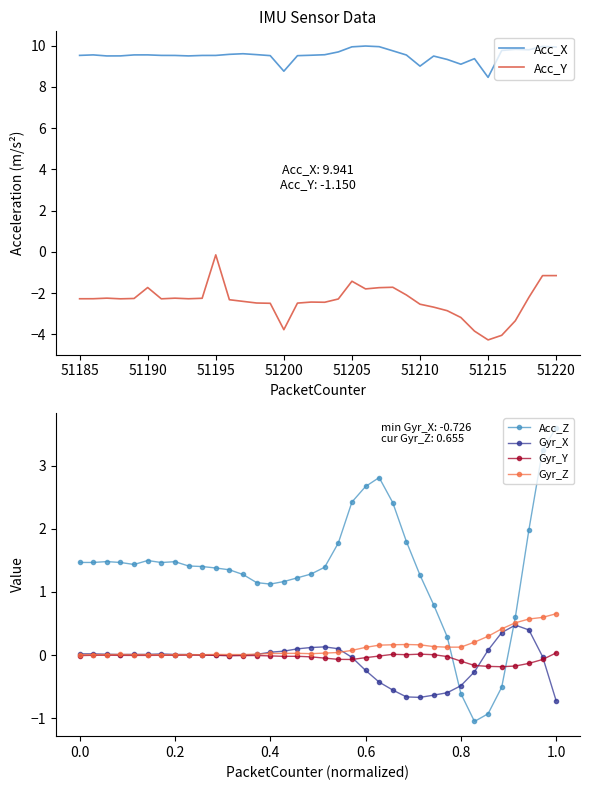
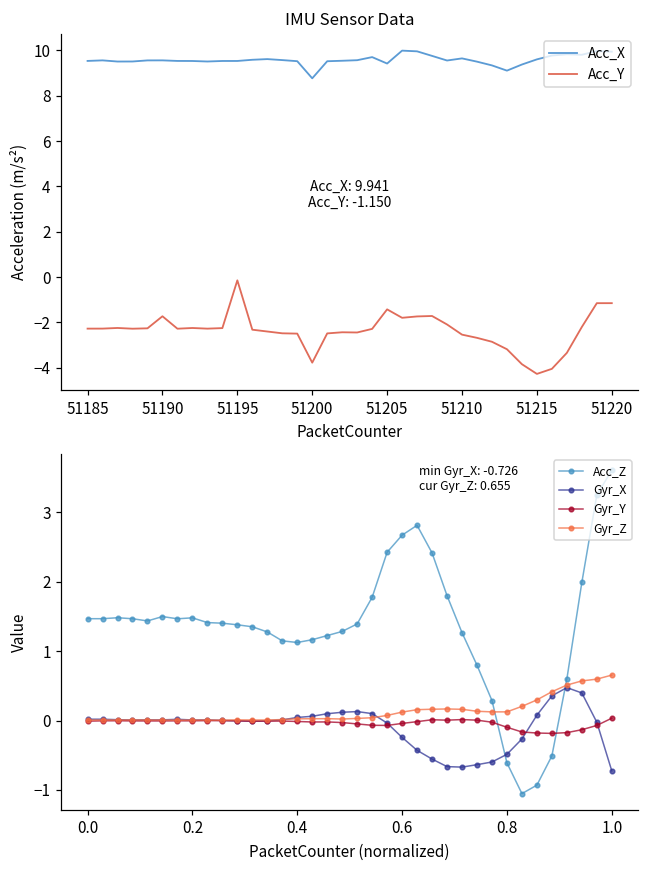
IMU Sensor Data, Acc_X, 51205: 9.9 -> 9.4
IMU Sensor Data, Acc_X, 51210: 9.0 -> 9.6
IMU Sensor Data, Acc_X, 51215: 8.5 -> 9.6
